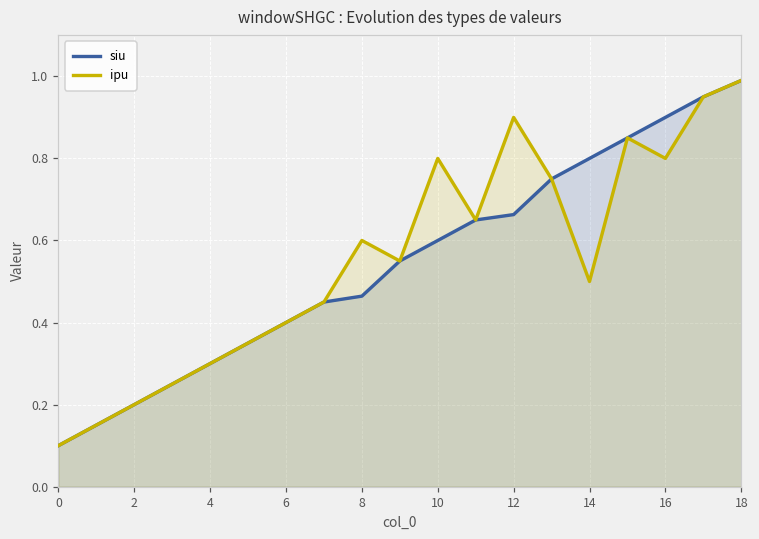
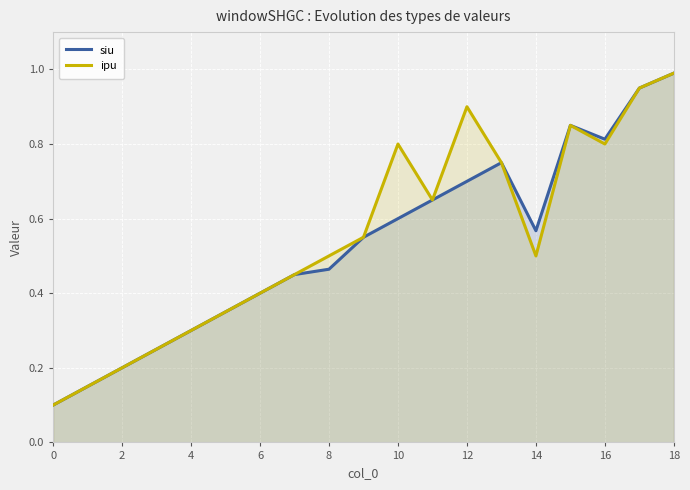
ipu, 8: 0.6 -> 0.5
siu, 12: 0.66 -> 0.70
siu, 14: 0.80 -> 0.57
siu, 16: 0.90 -> 0.81
